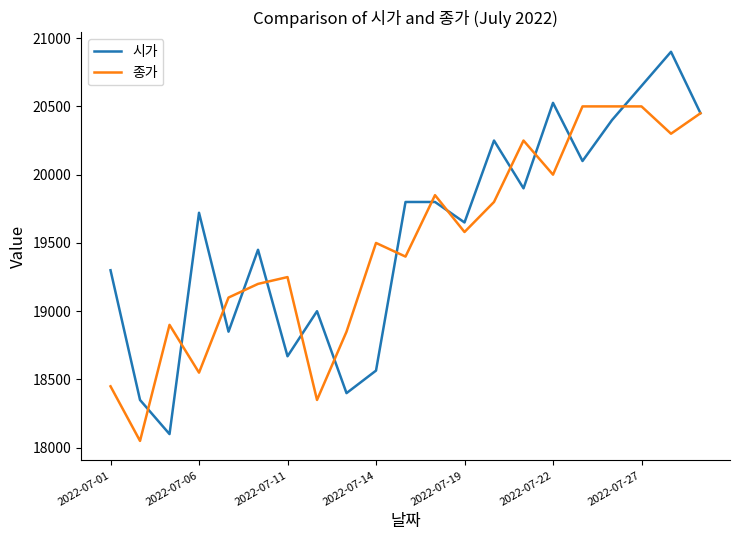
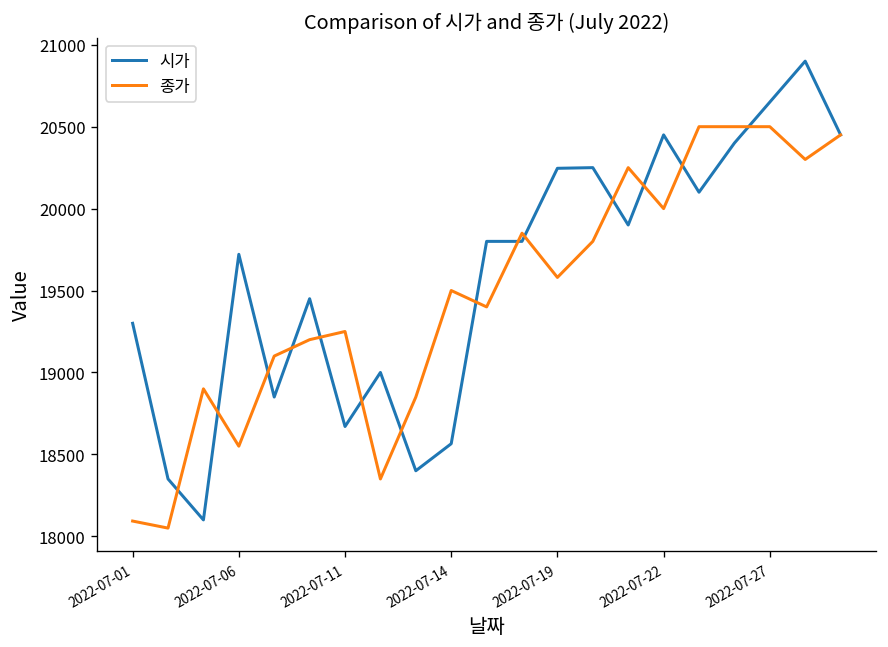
종가, 2022-07-01: 18450 -> 18090
시가, 2022-07-19: 19650 -> 20250
시가, 2022-07-22: 20530 -> 20450
